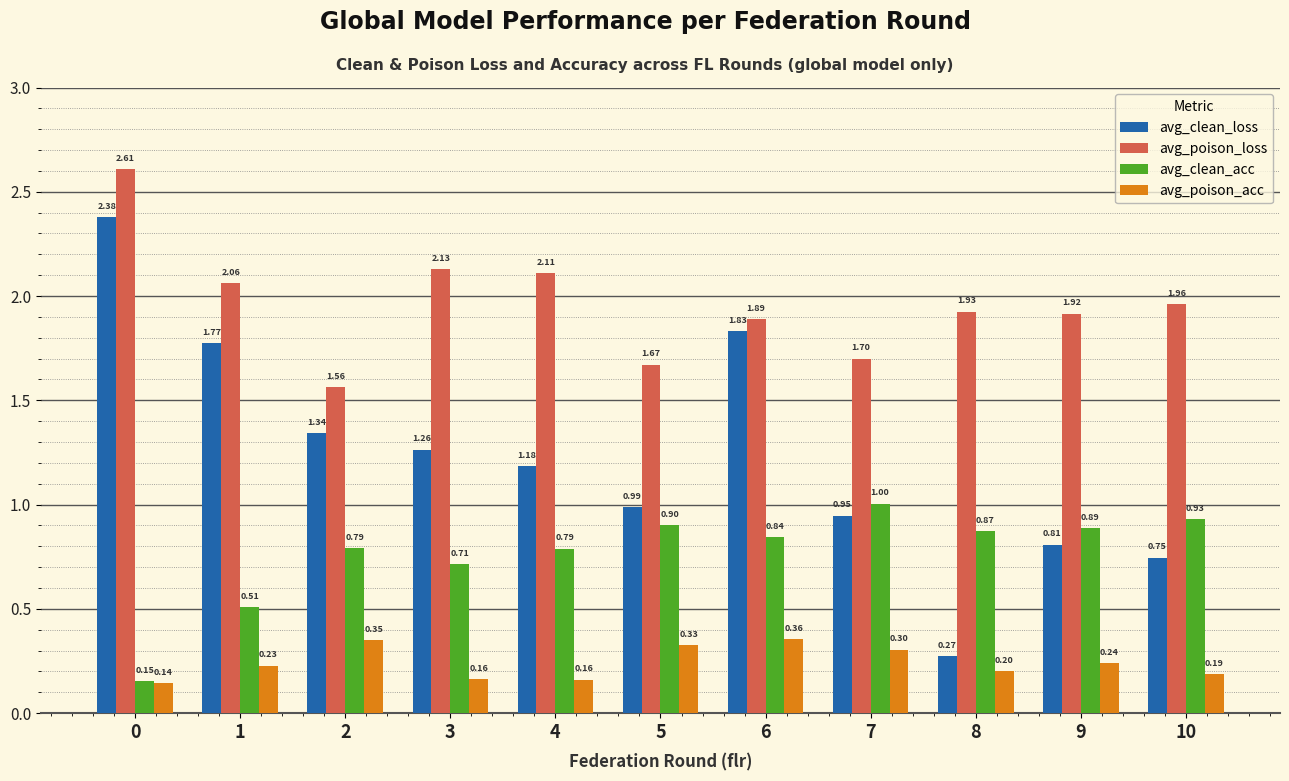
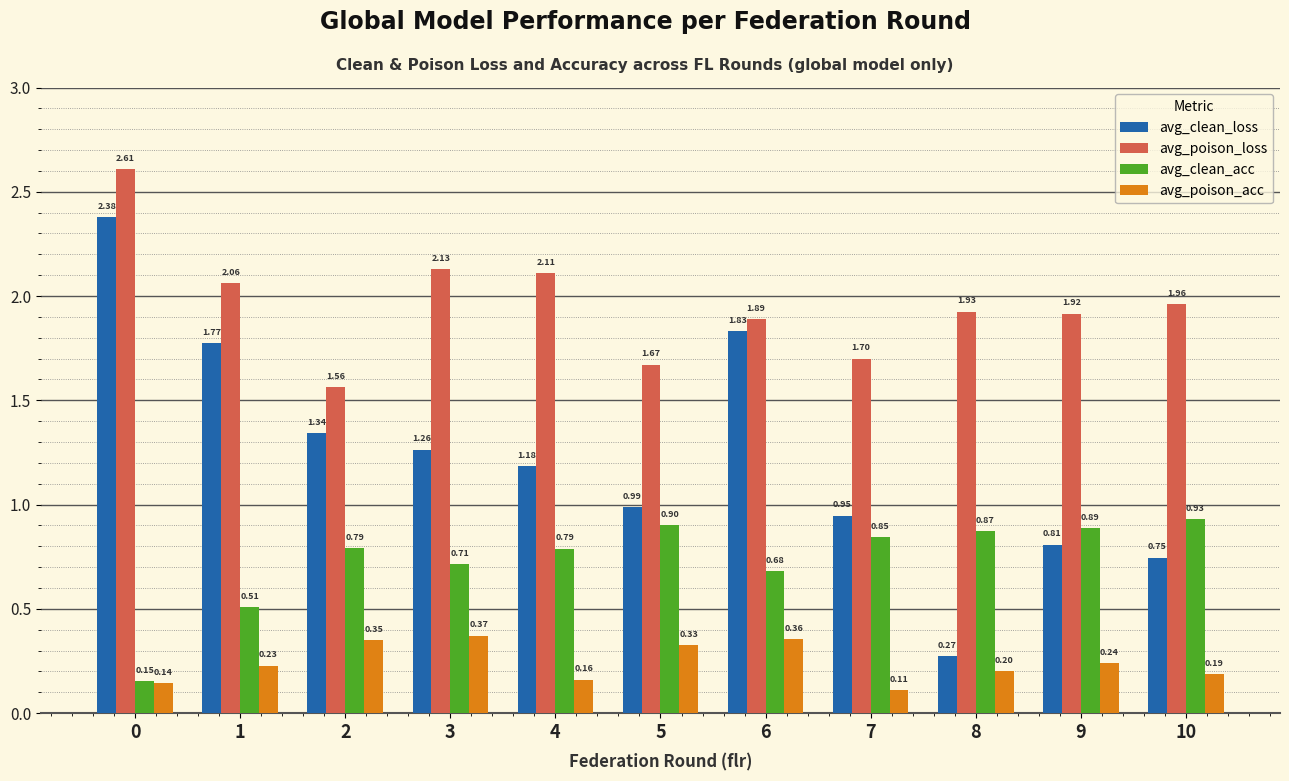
avg_poison_acc, 3: 0.16 -> 0.37
avg_clean_acc, 6: 0.84 -> 0.68
avg_clean_acc, 7: 1.00 -> 0.85
avg_poison_acc, 7: 0.30 -> 0.11
